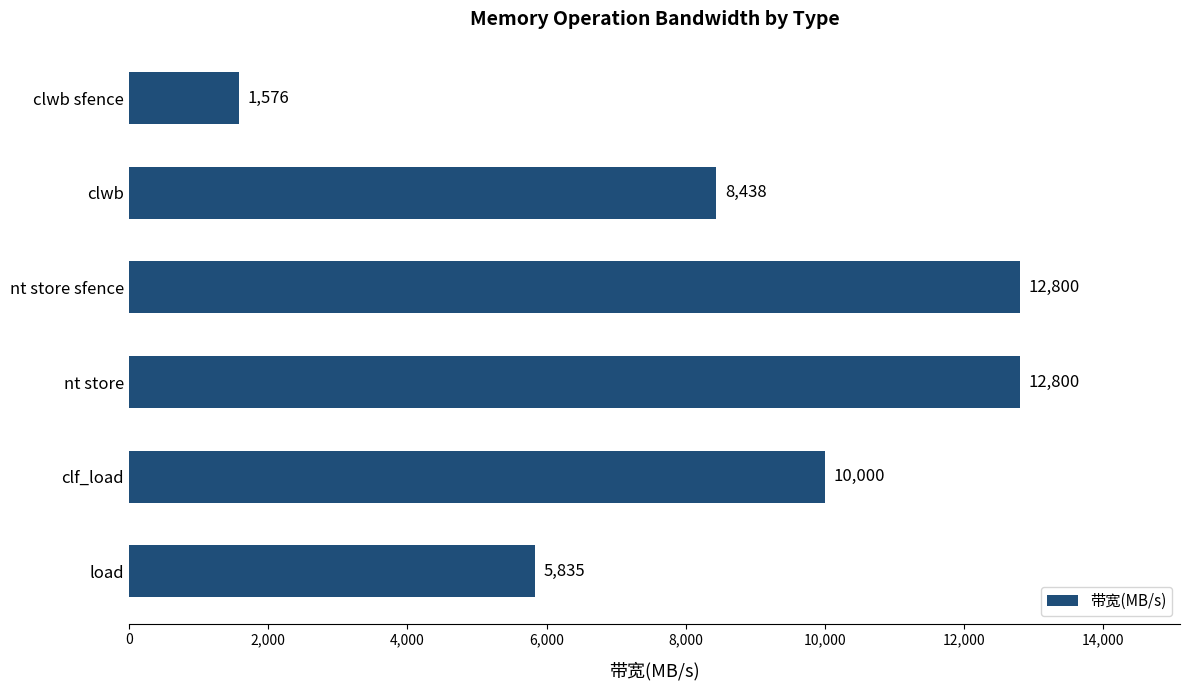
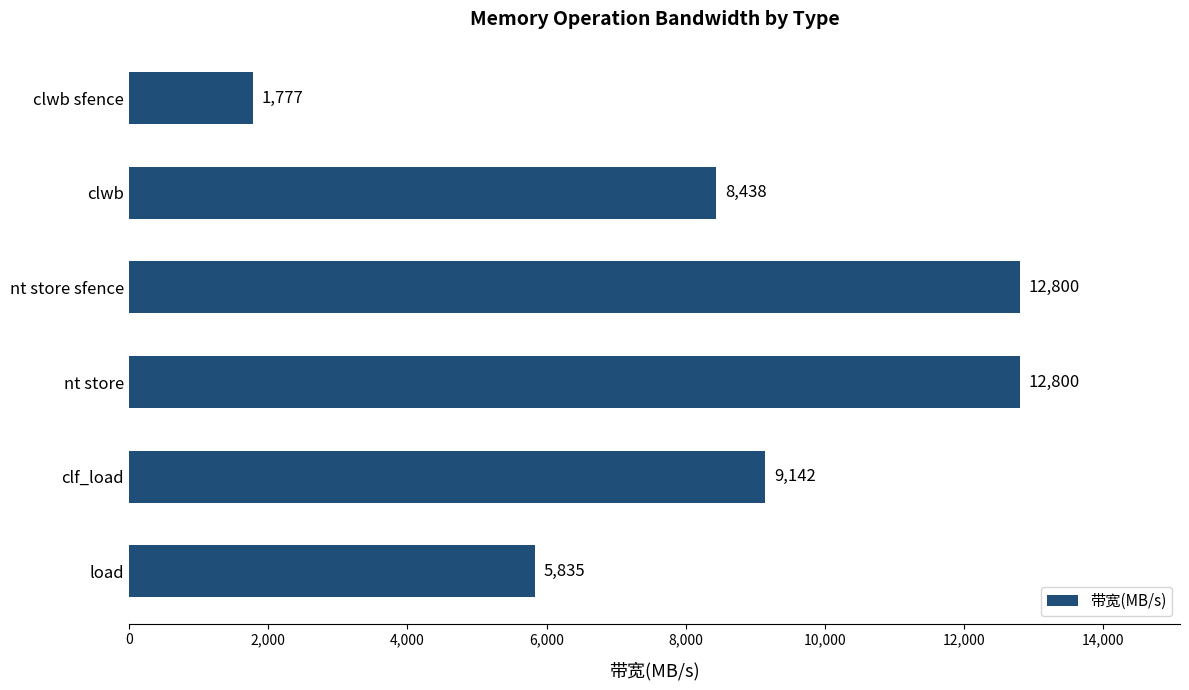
clwb sfence: 1,576 -> 1,777
clf_load: 10,000 -> 9,142
